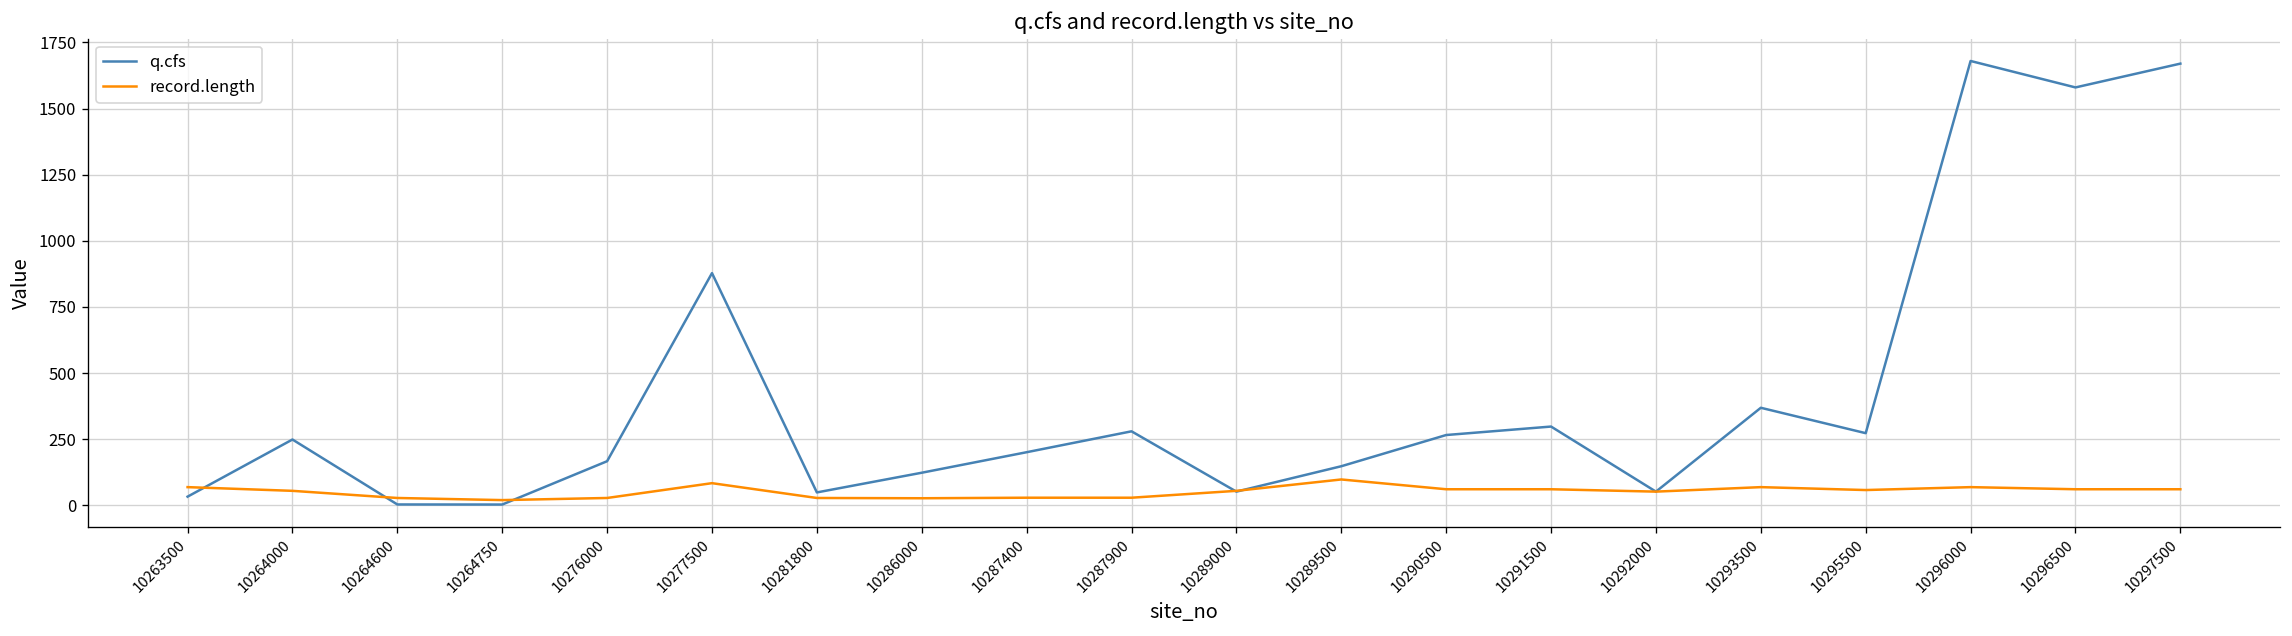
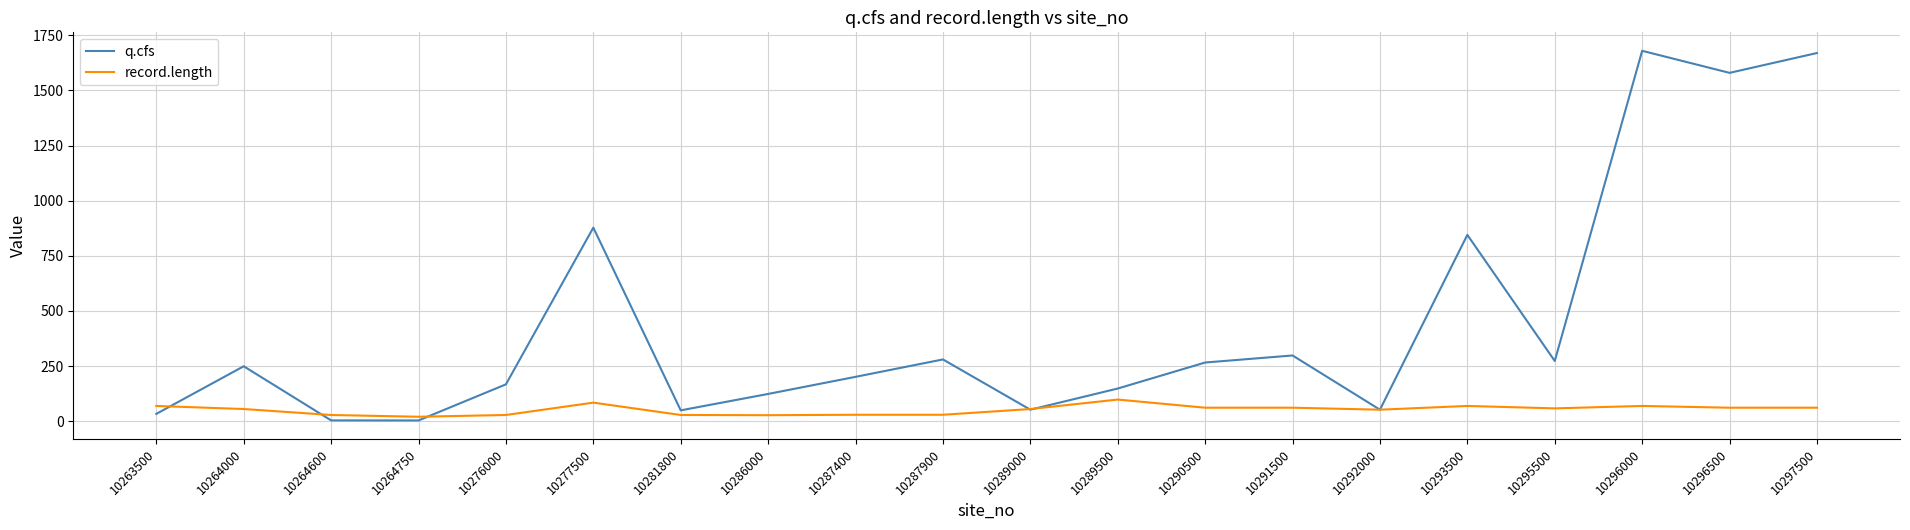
q.cfs, 10293500: 370 -> 850
